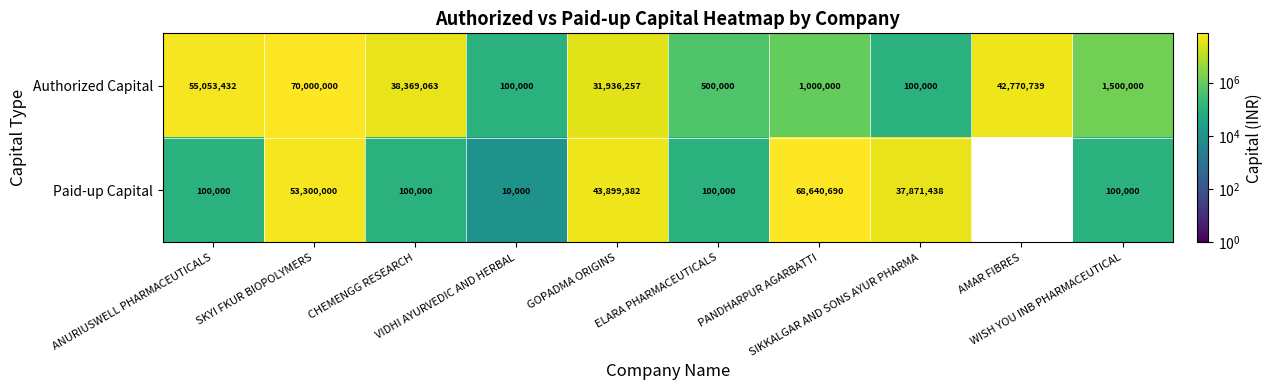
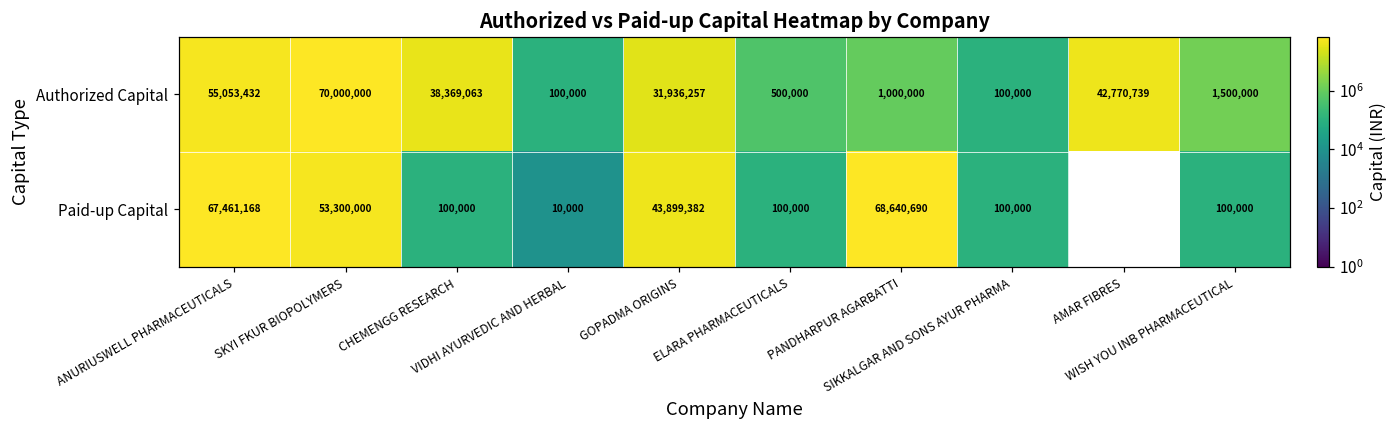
Paid-up Capital, ANURIUSWELL PHARMACEUTICALS: 100,000 -> 67,461,168
Paid-up Capital, SIKKALGAR AND SONS AYUR PHARMA: 37,871,438 -> 100,000
